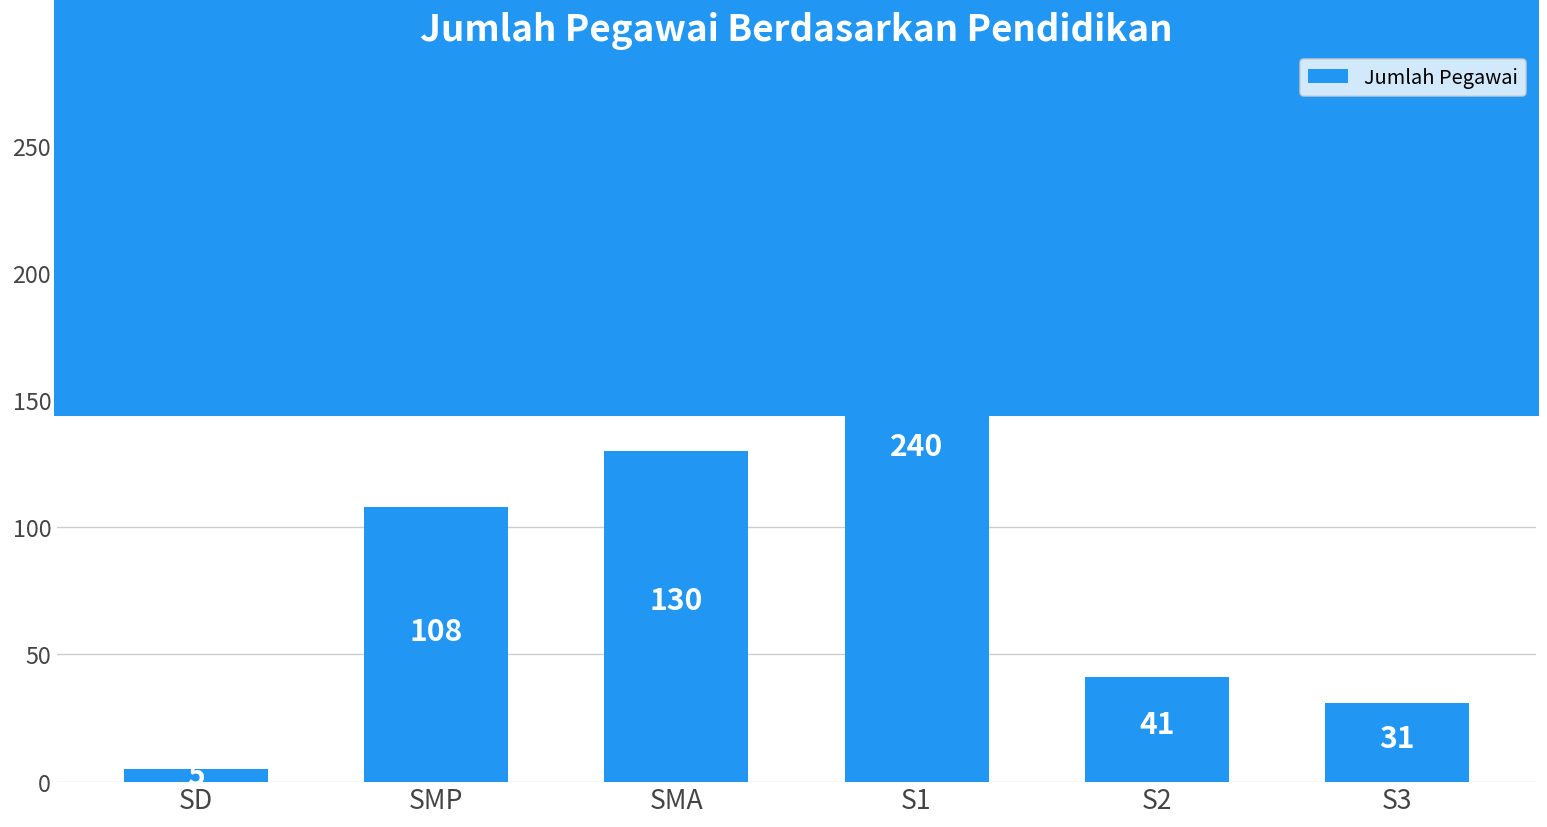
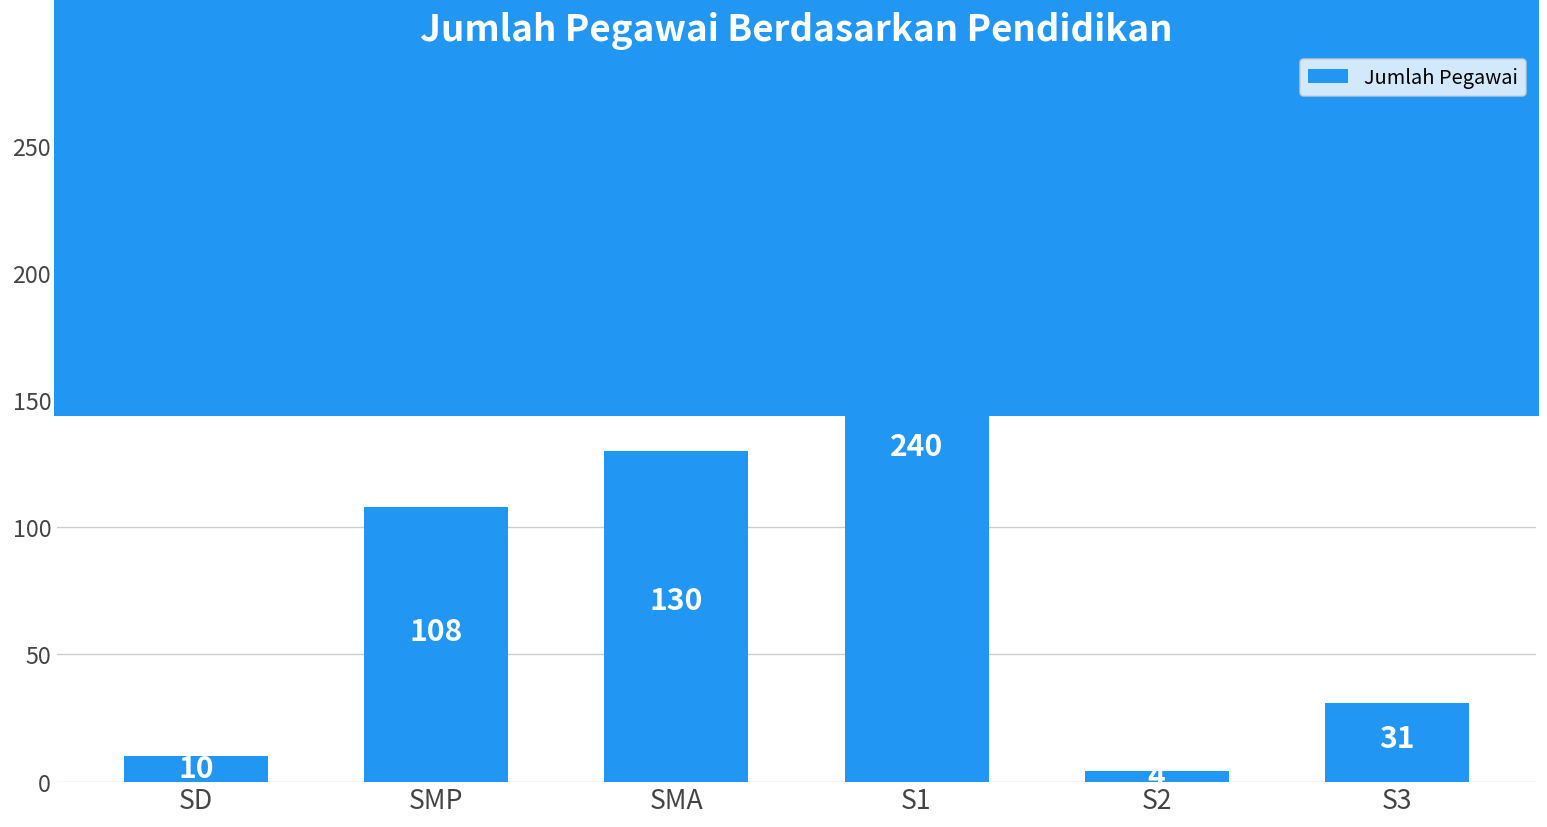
SD: 5 -> 10
S2: 41 -> 4
